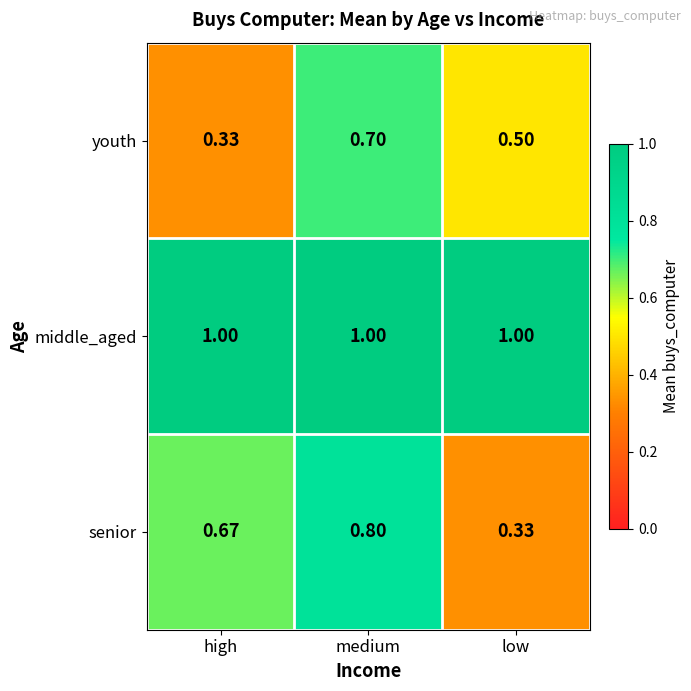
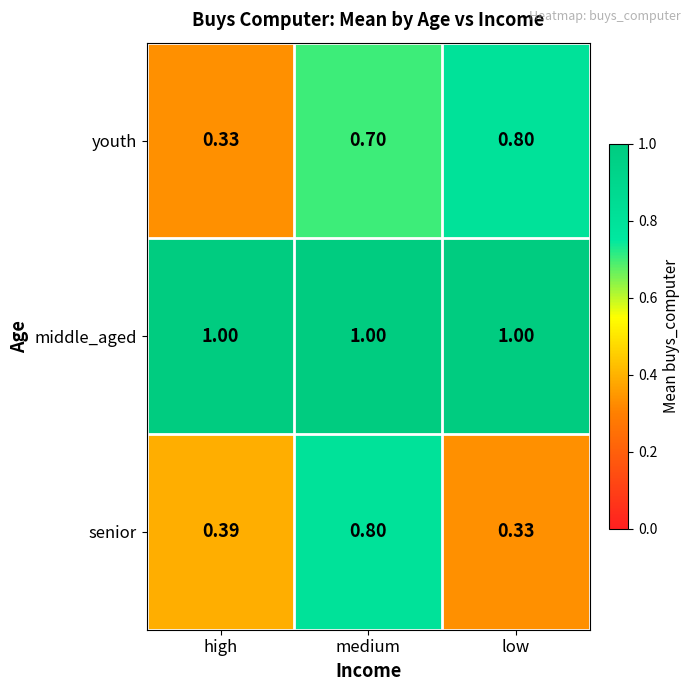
youth, low: 0.50 -> 0.80
senior, high: 0.67 -> 0.39
